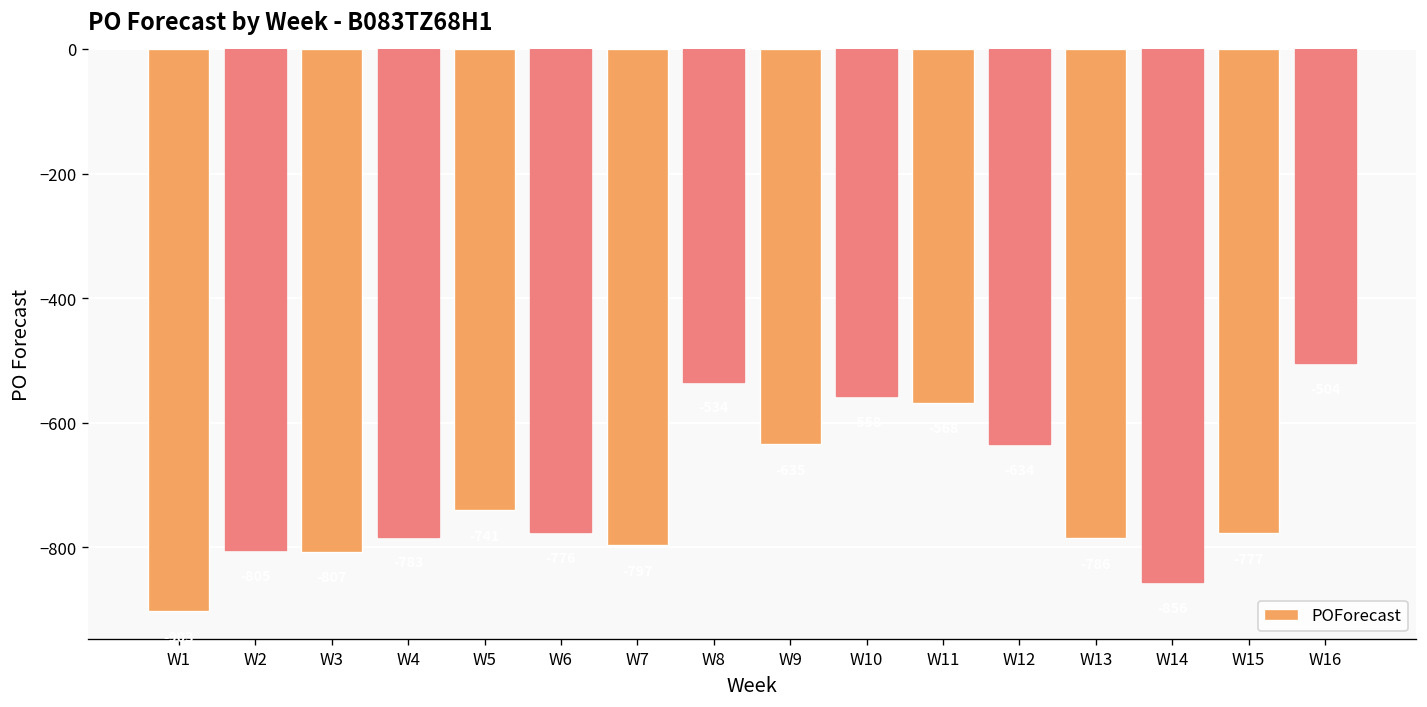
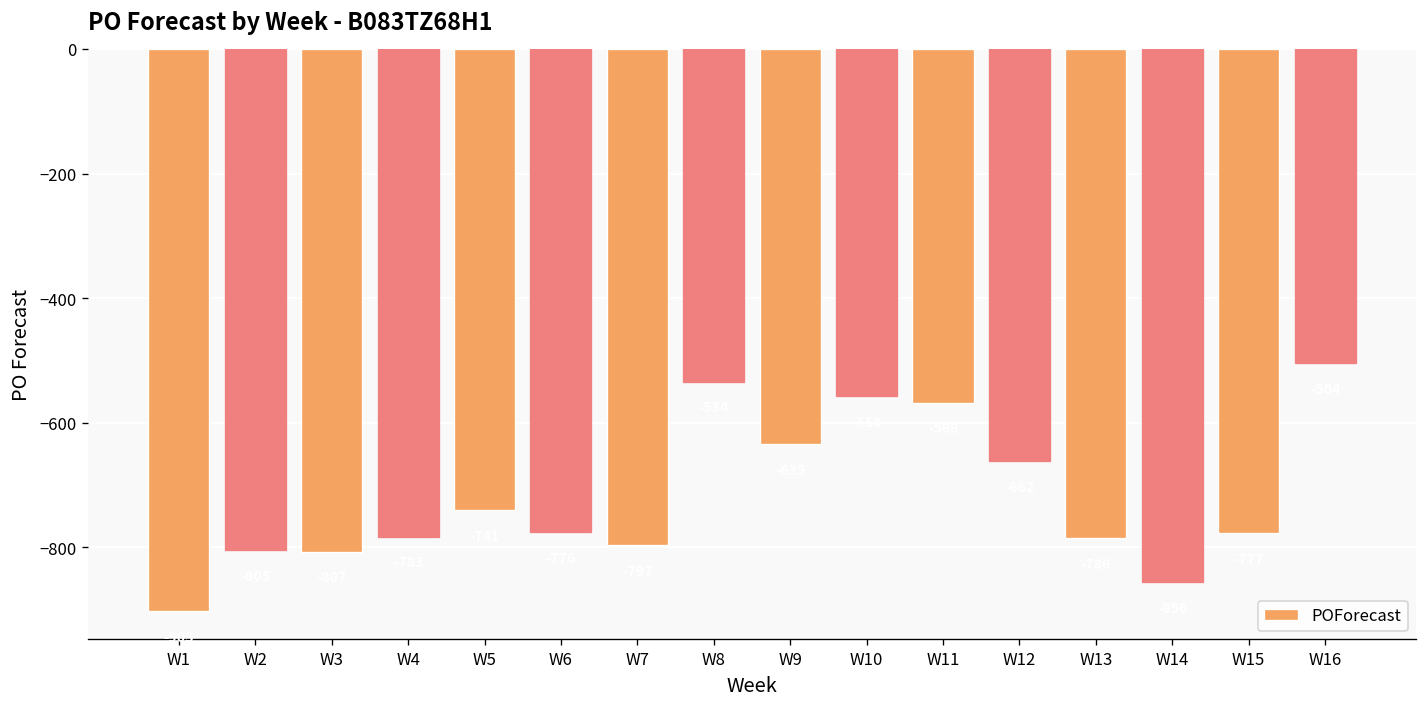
W12: -630 -> -660
